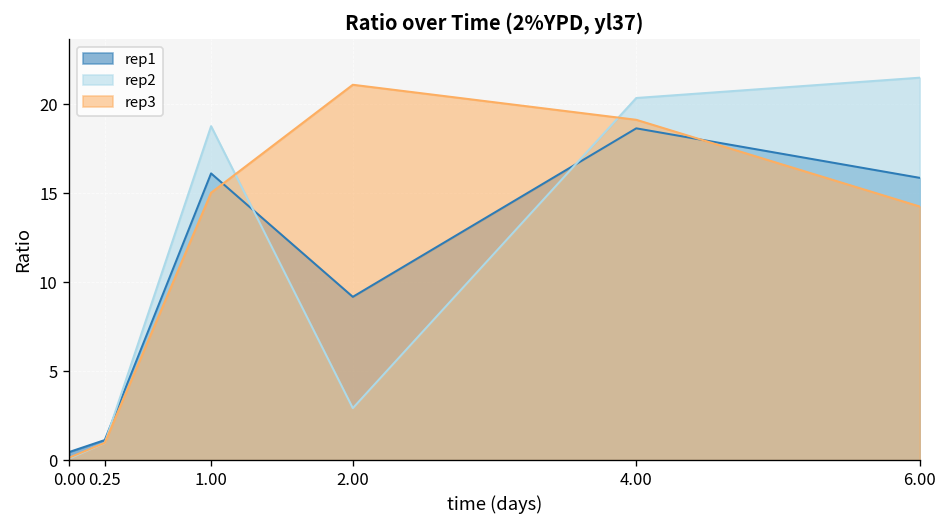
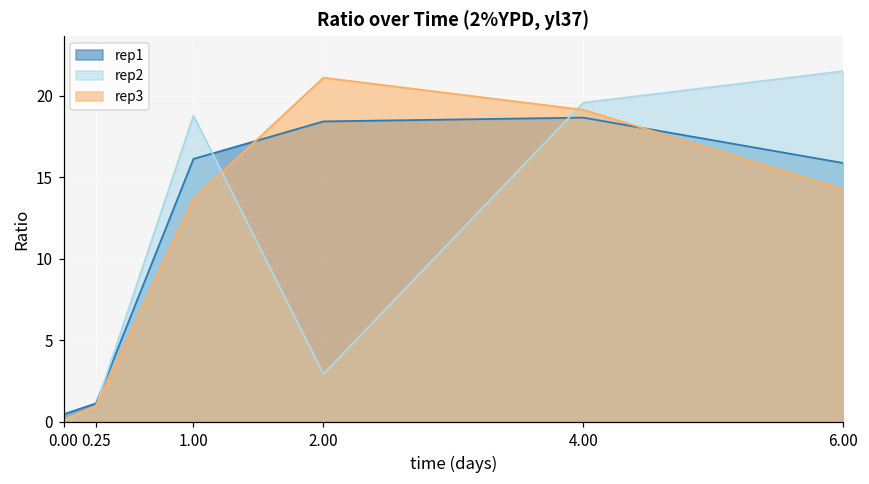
rep3, 1.00: 15.0 -> 13.7
rep1, 2.00: 9.2 -> 18.4
rep2, 4.00: 20.4 -> 19.6
